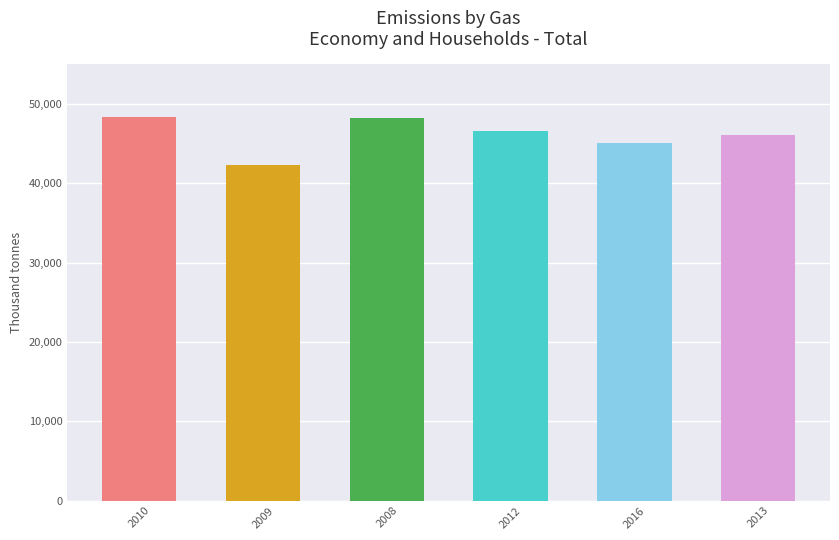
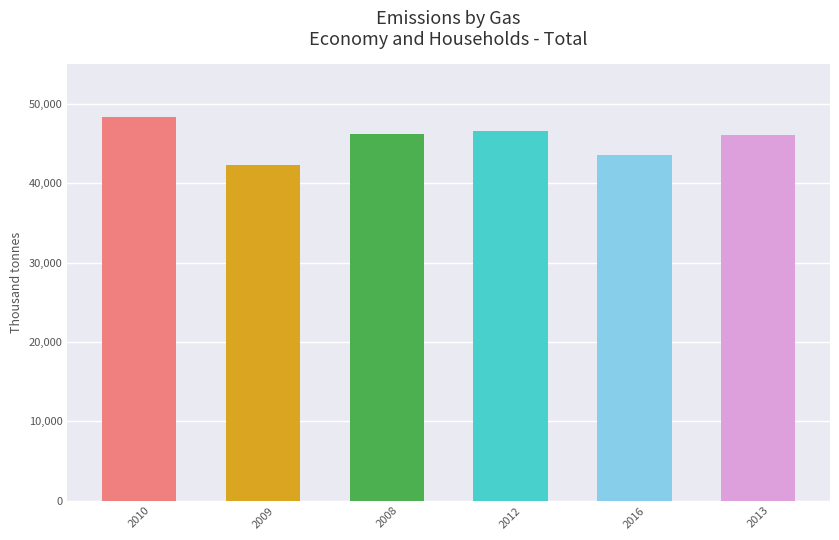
2008: 48,000 -> 46,000
2016: 45,000 -> 44,000
